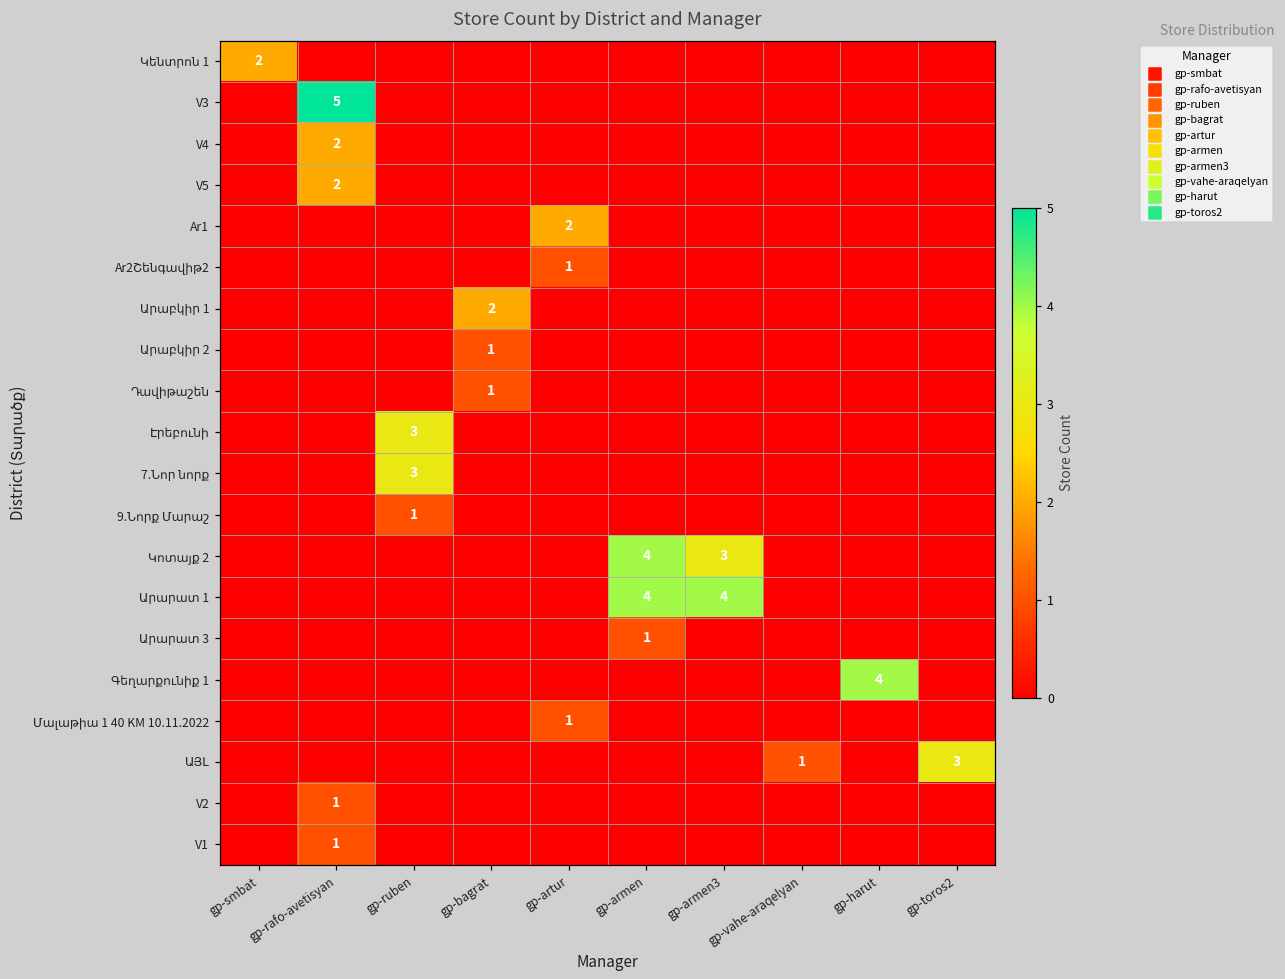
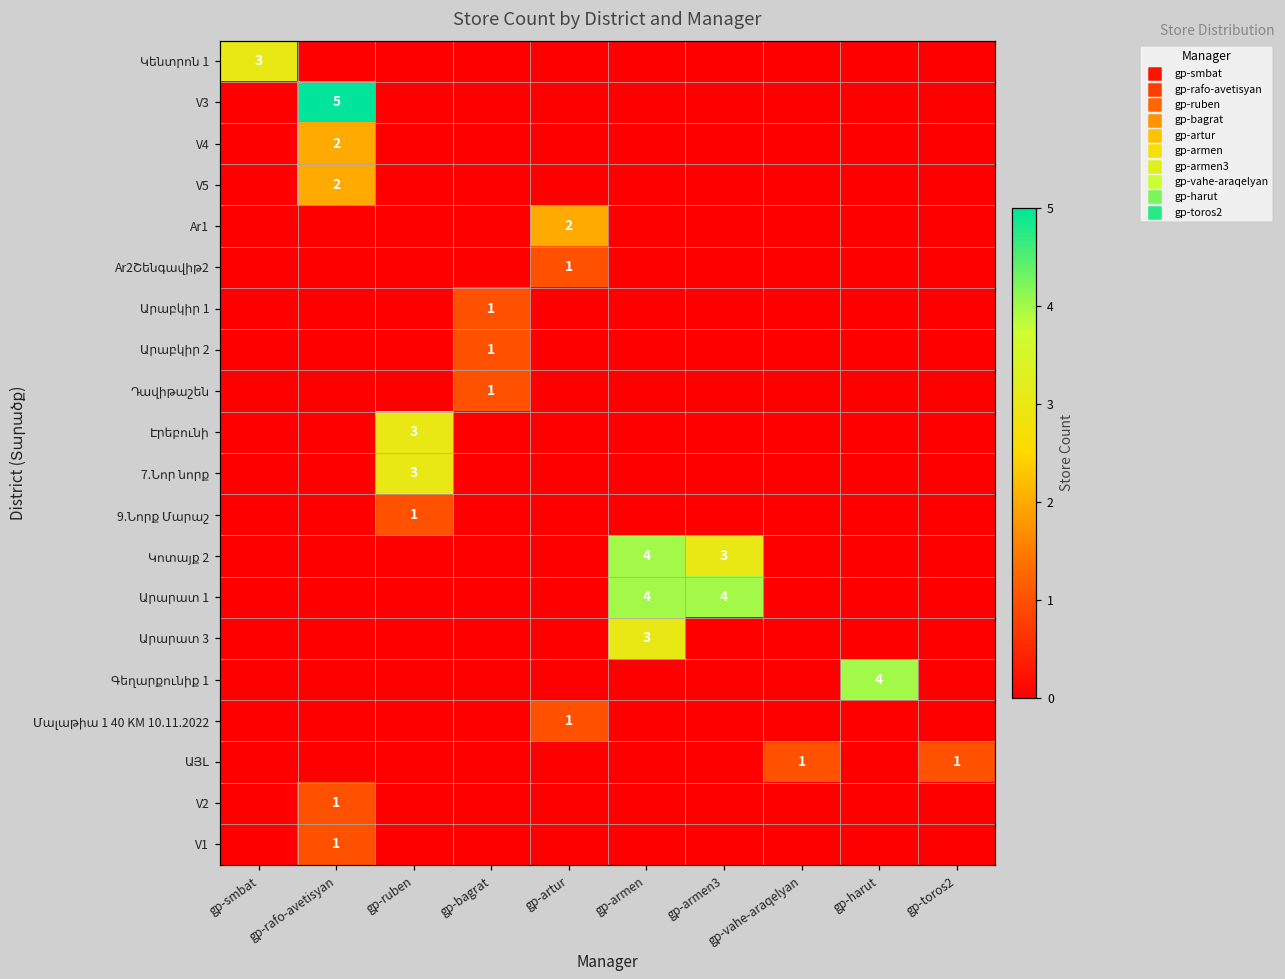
Կենտրոն 1, gp-smbat: 2 -> 3
Արաբկիր 1, gp-bagrat: 2 -> 1
Արարատ 3, gp-armen: 1 -> 3
ԱՅԼ, gp-toros2: 3 -> 1
